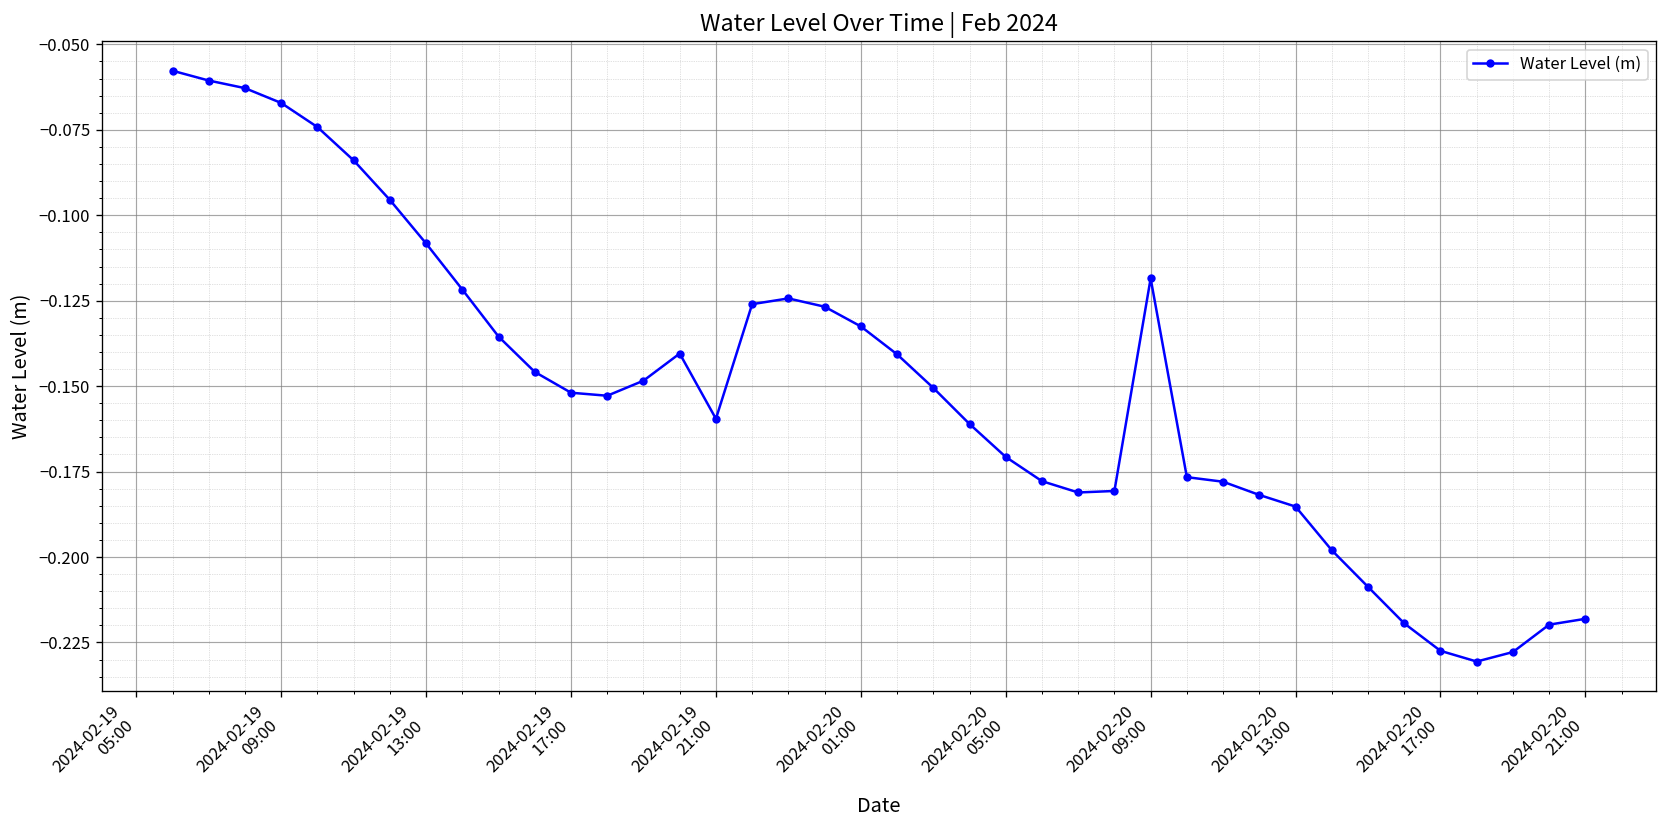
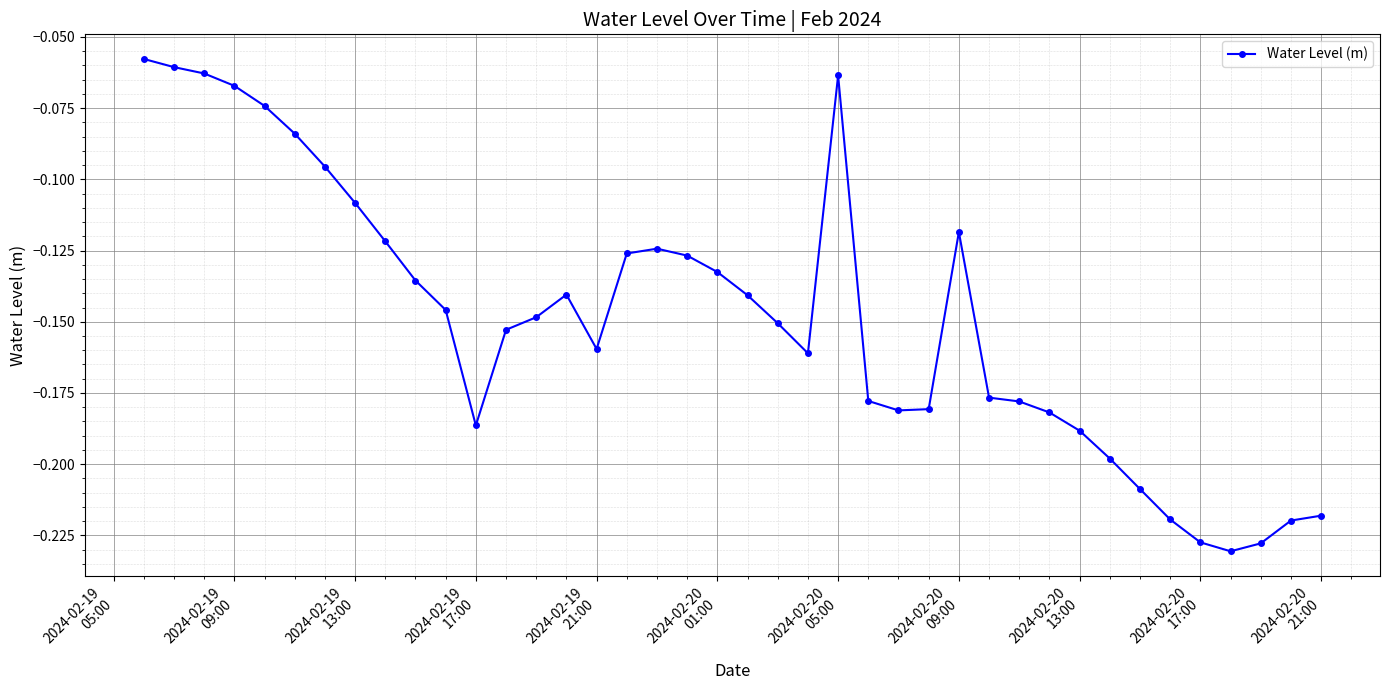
2024-02-19 17:00: -0.152 -> -0.186
2024-02-20 05:00: -0.171 -> -0.064
2024-02-20 13:00: -0.185 -> -0.188
